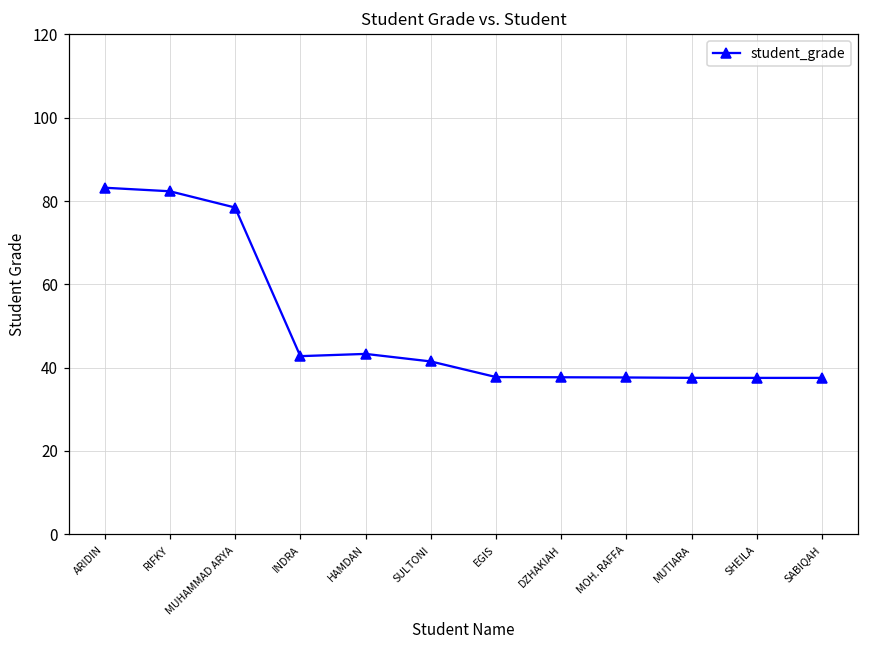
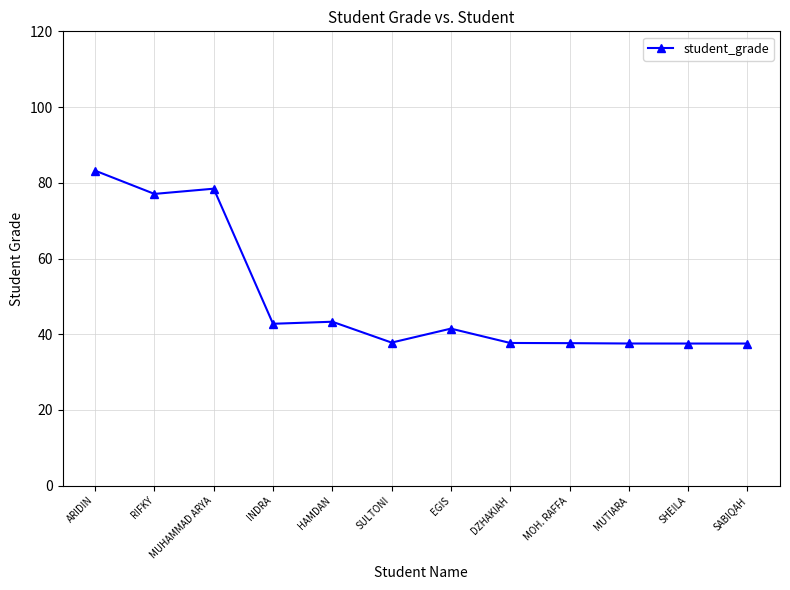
RIFKY: 82 -> 77
SULTONI: 41 -> 38
EGIS: 38 -> 41
